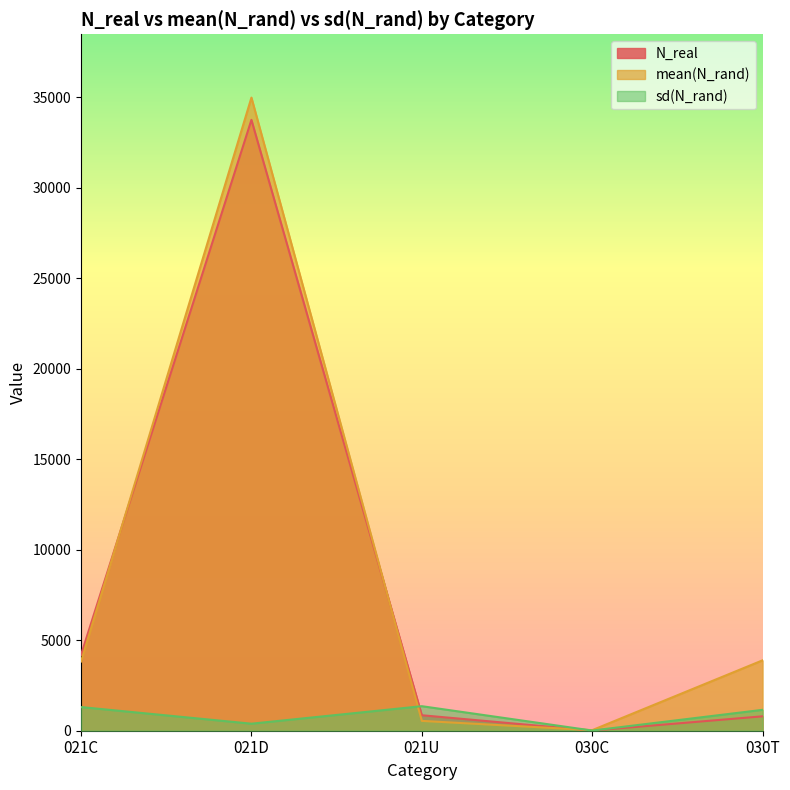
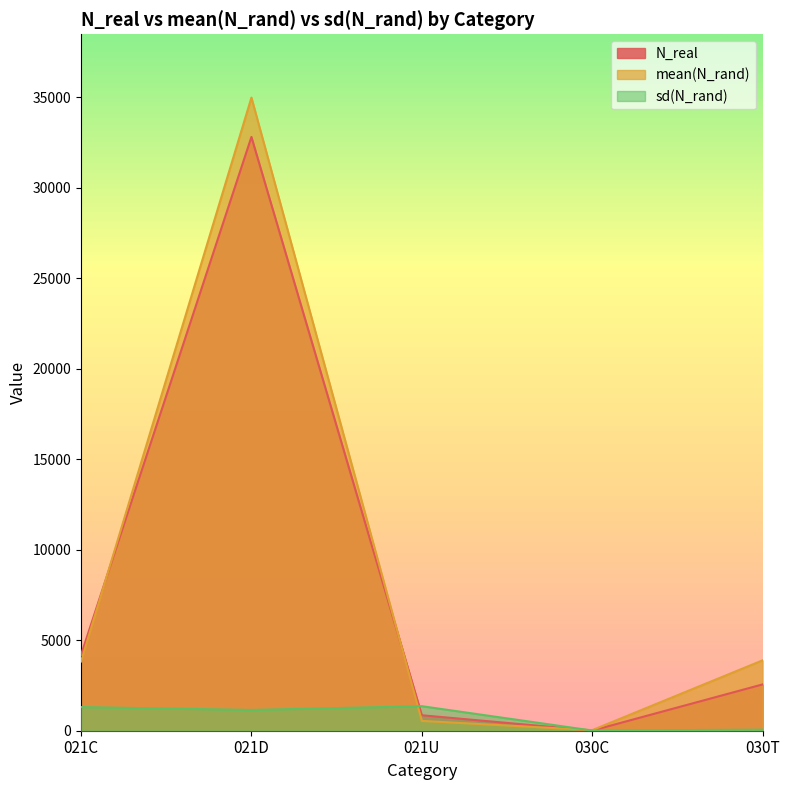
N_real, 021D: 33800 -> 32800
sd(N_rand), 021D: 400 -> 1100
N_real, 030T: 800 -> 2600
sd(N_rand), 030T: 1200 -> 100
